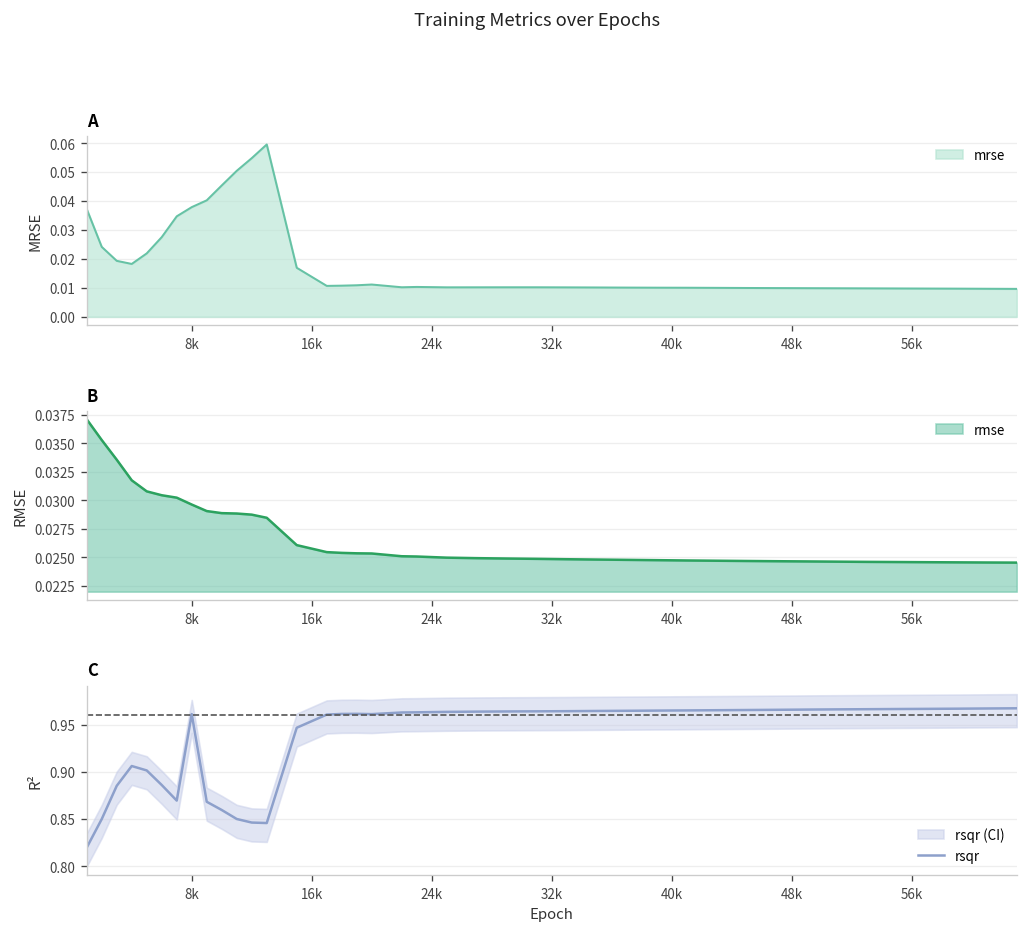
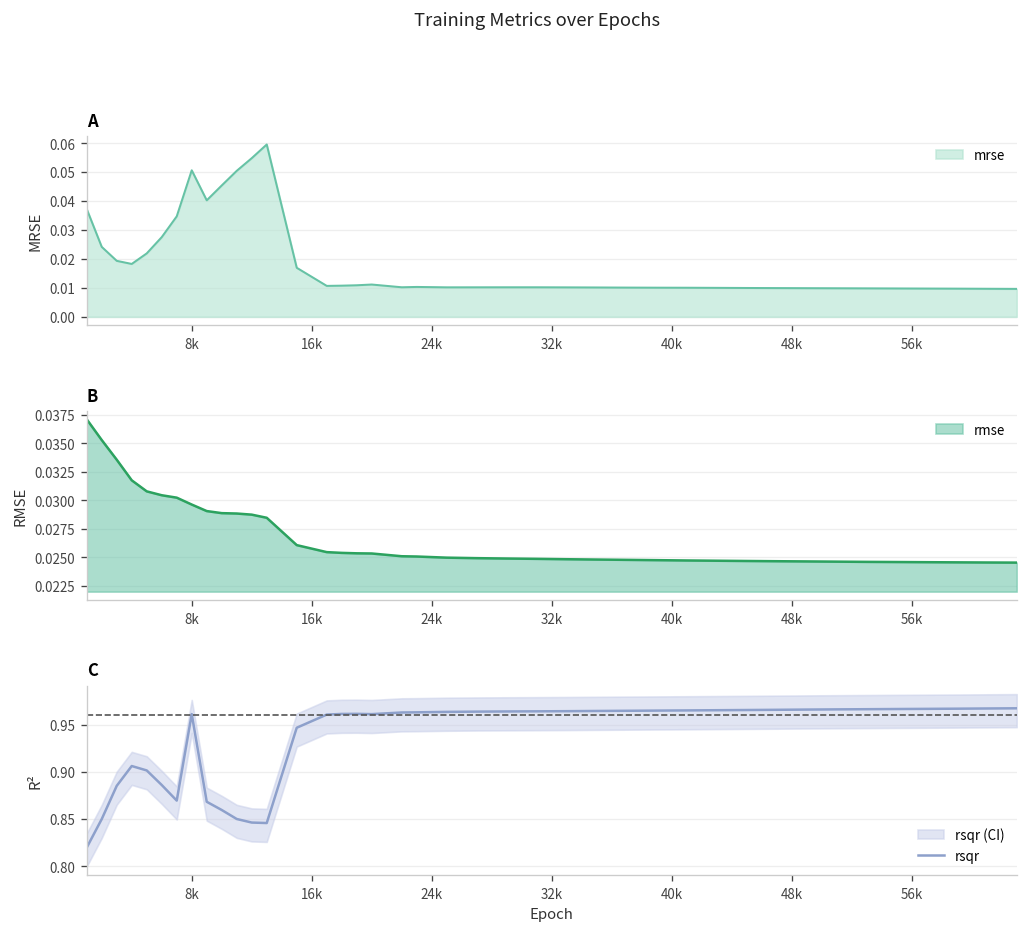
A, 8k: 0.038 -> 0.051
